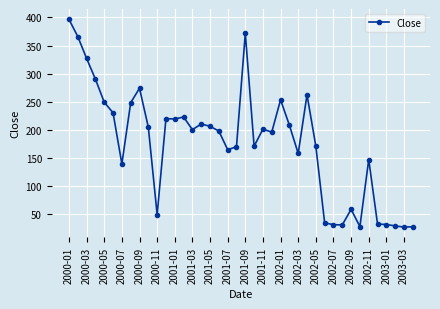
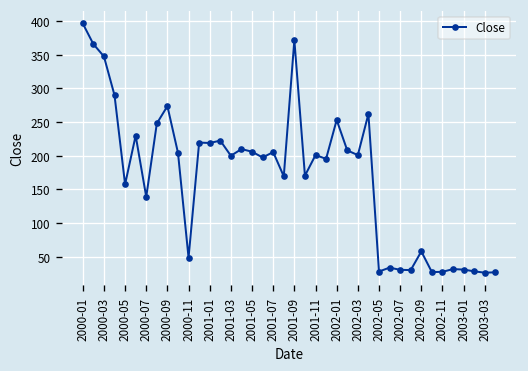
2000-03: 330 -> 350
2000-05: 250 -> 160
2001-07: 160 -> 210
2002-03: 160 -> 200
2002-05: 170 -> 30
2002-11: 150 -> 30
